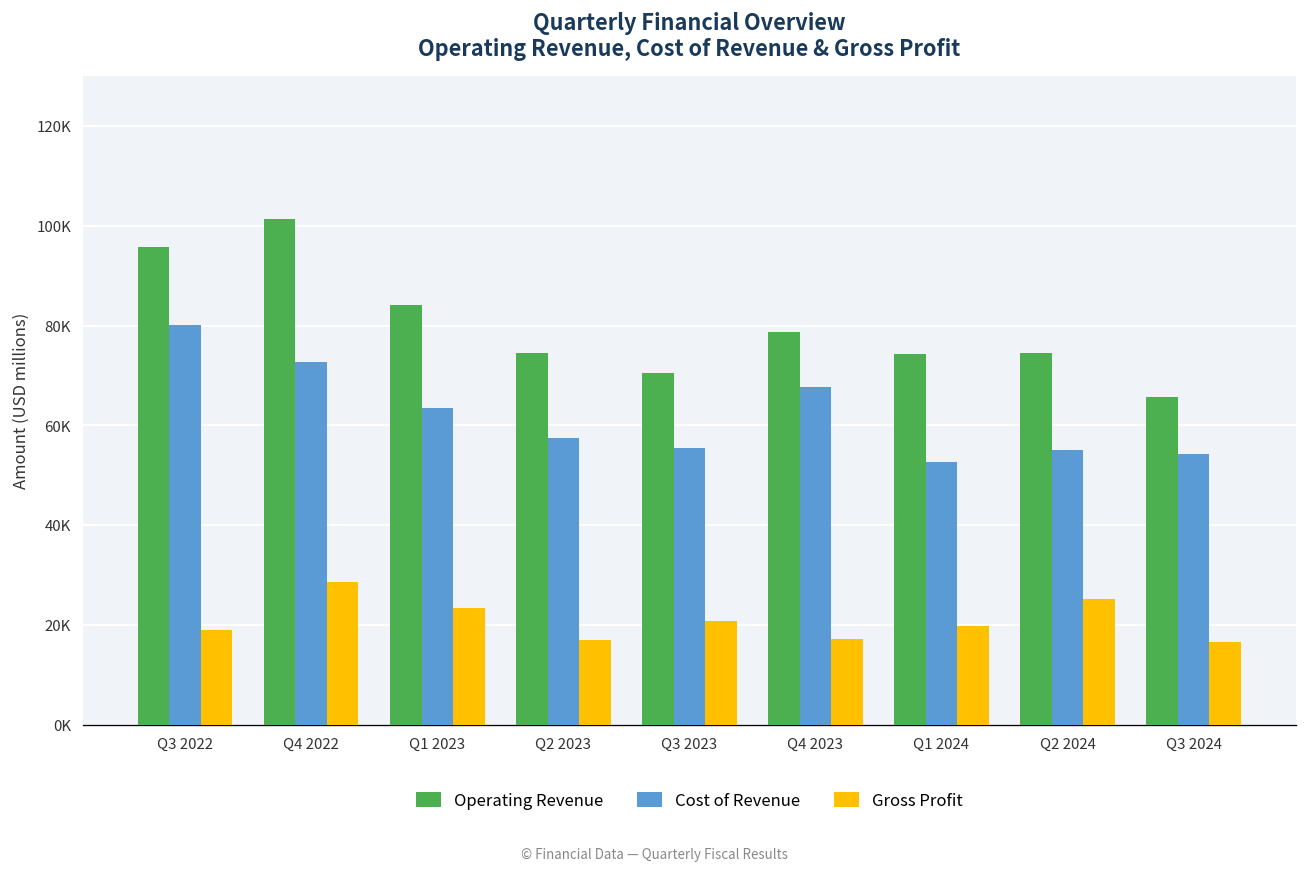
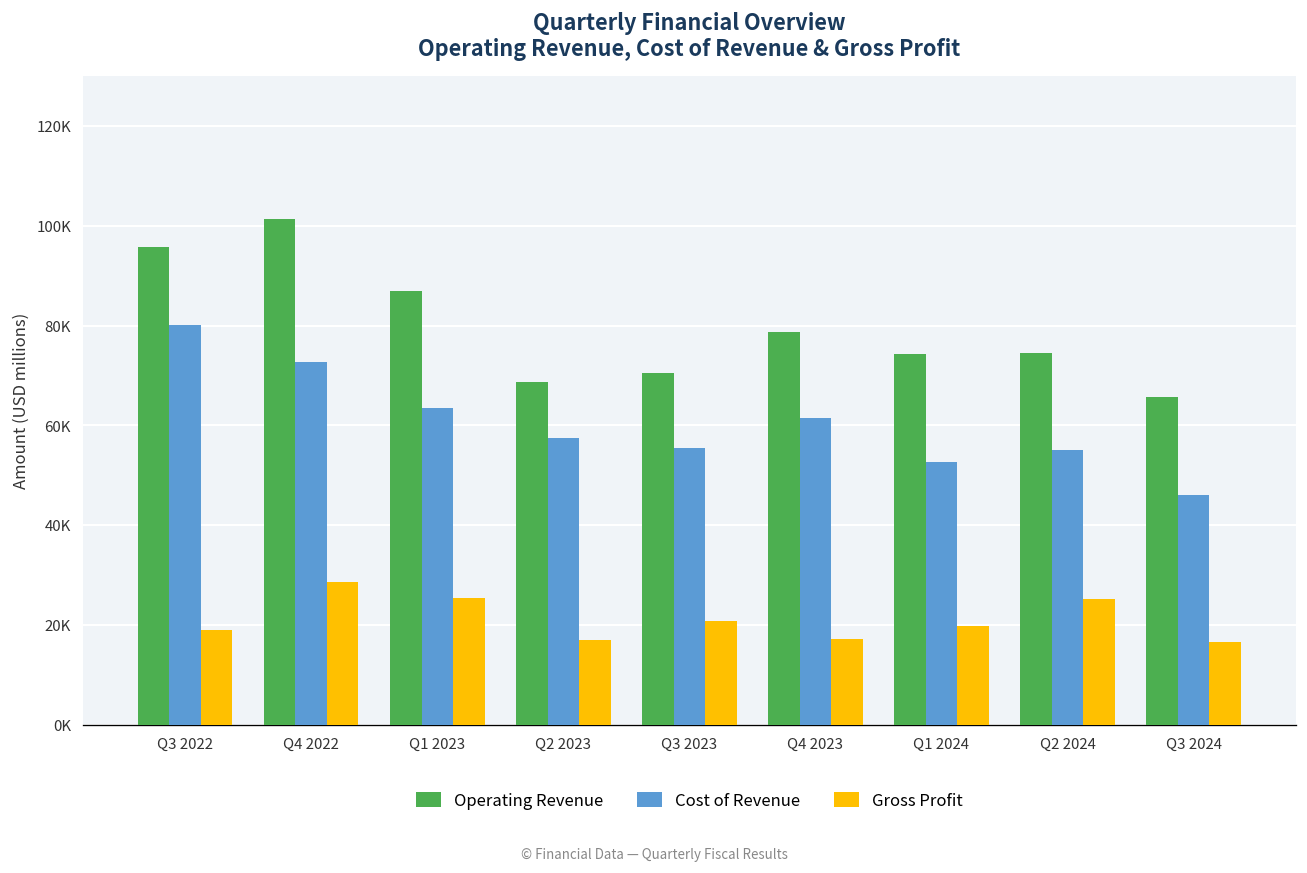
Operating Revenue, Q1 2023: 84000 -> 87000
Gross Profit, Q1 2023: 23000 -> 26000
Operating Revenue, Q2 2023: 75000 -> 69000
Cost of Revenue, Q4 2023: 68000 -> 62000
Cost of Revenue, Q3 2024: 54000 -> 46000
